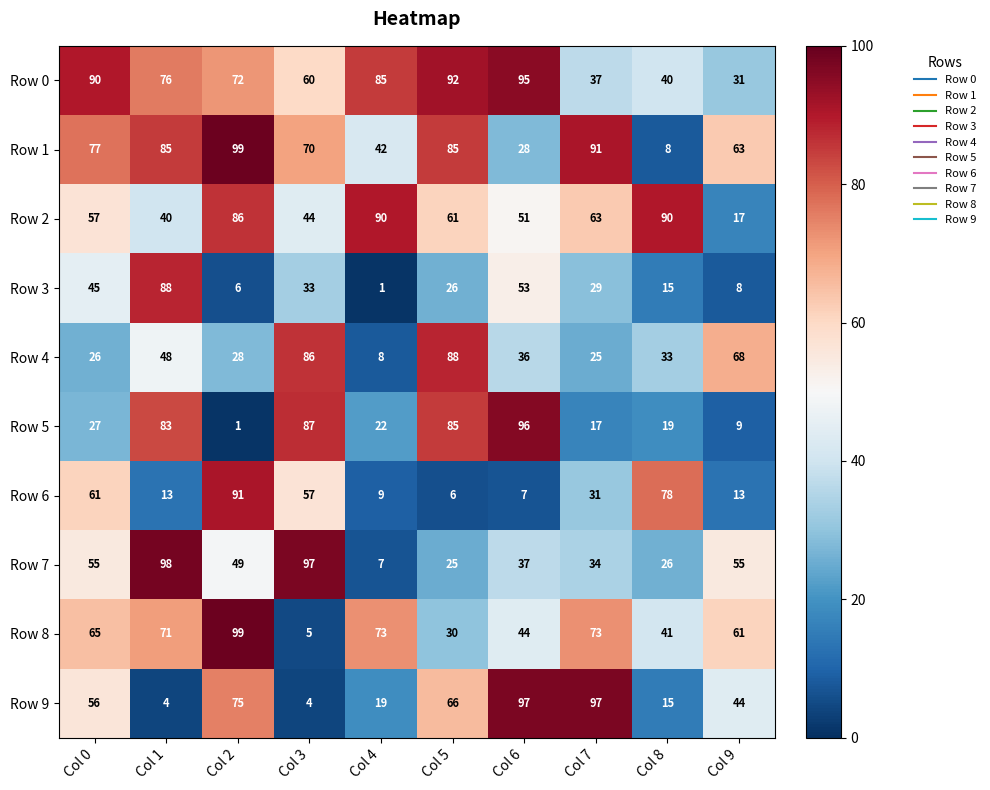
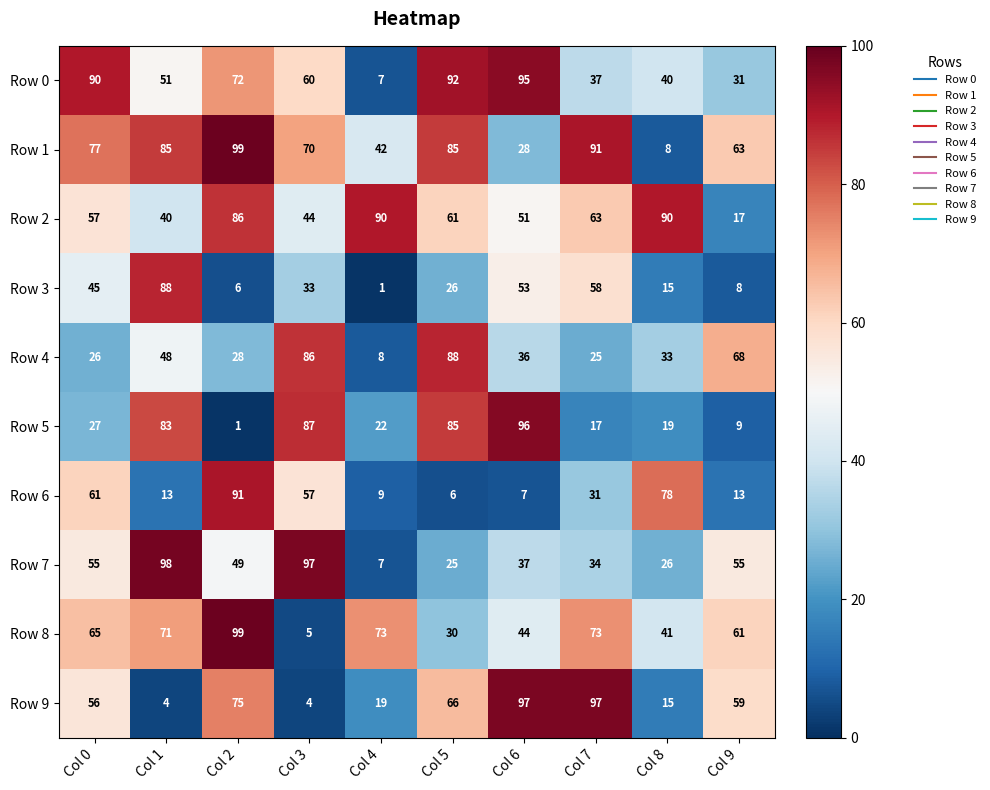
Row 0, Col 1: 76 -> 51
Row 0, Col 4: 85 -> 7
Row 3, Col 7: 29 -> 58
Row 9, Col 9: 44 -> 59
